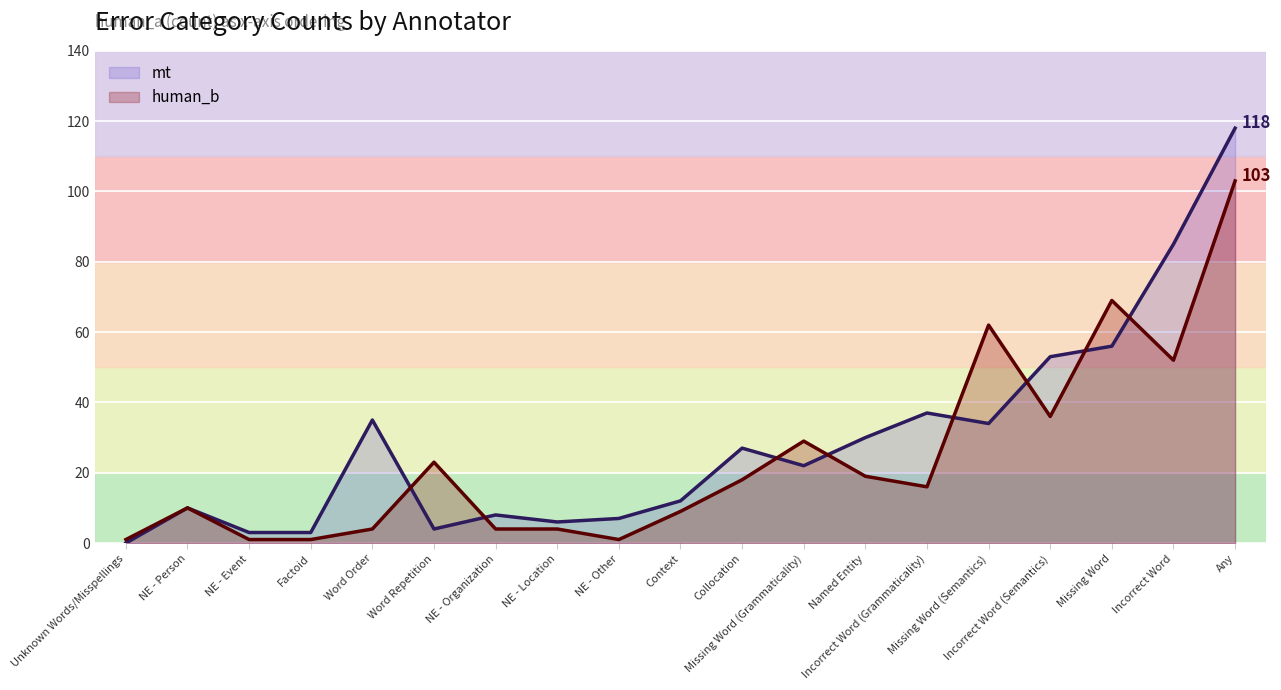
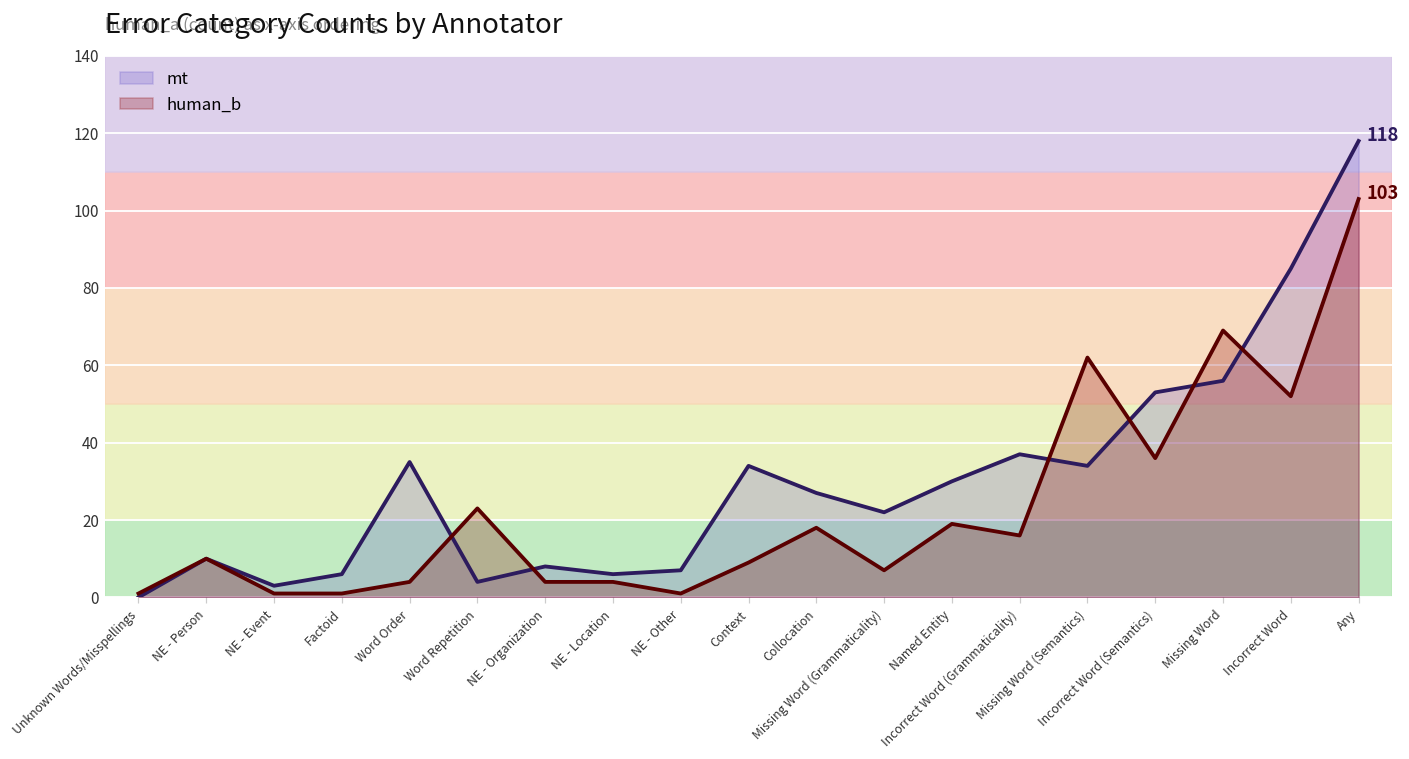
mt, Factoid: 3 -> 6
mt, Context: 12 -> 34
human_b, Missing Word (Grammaticality): 29 -> 7
